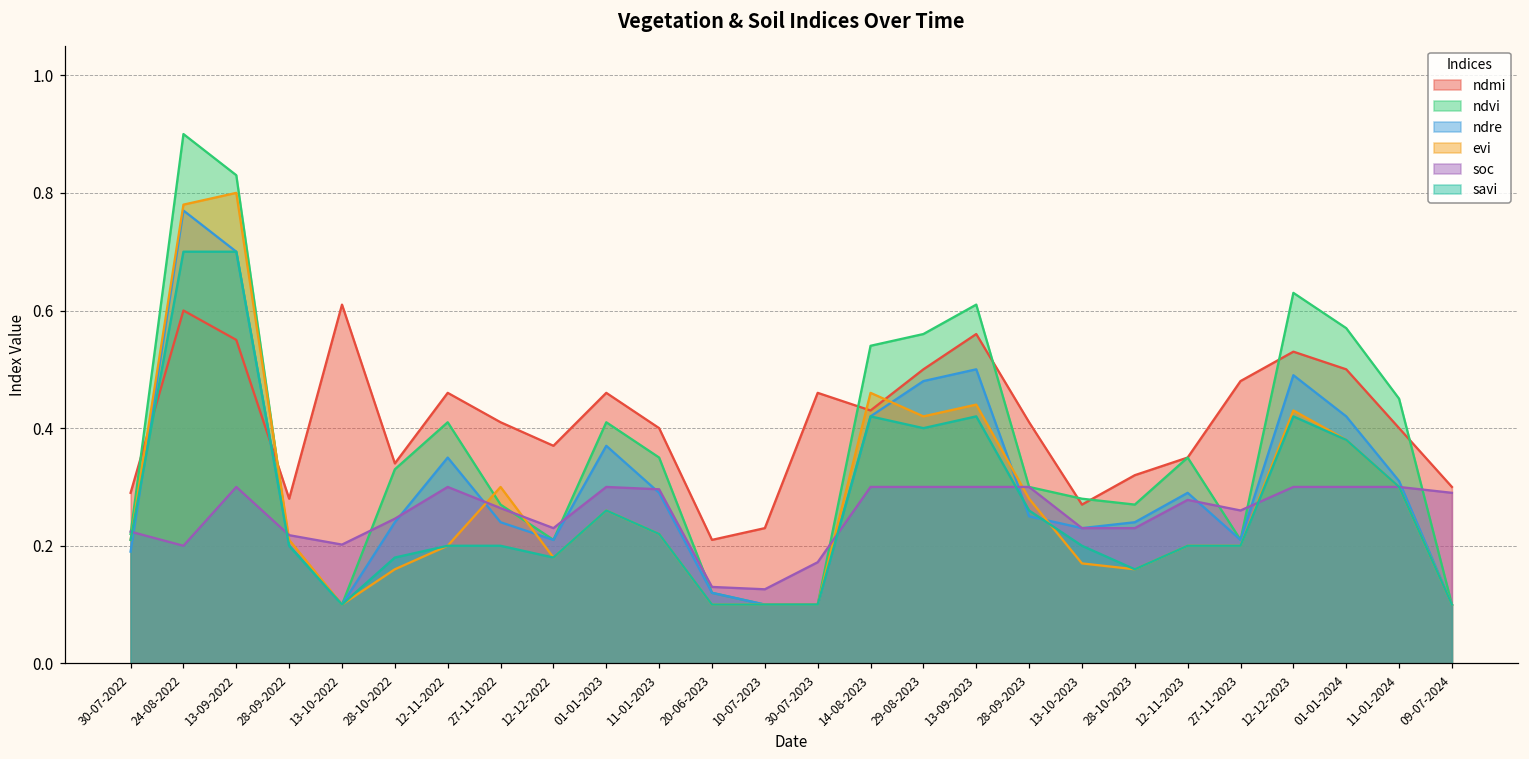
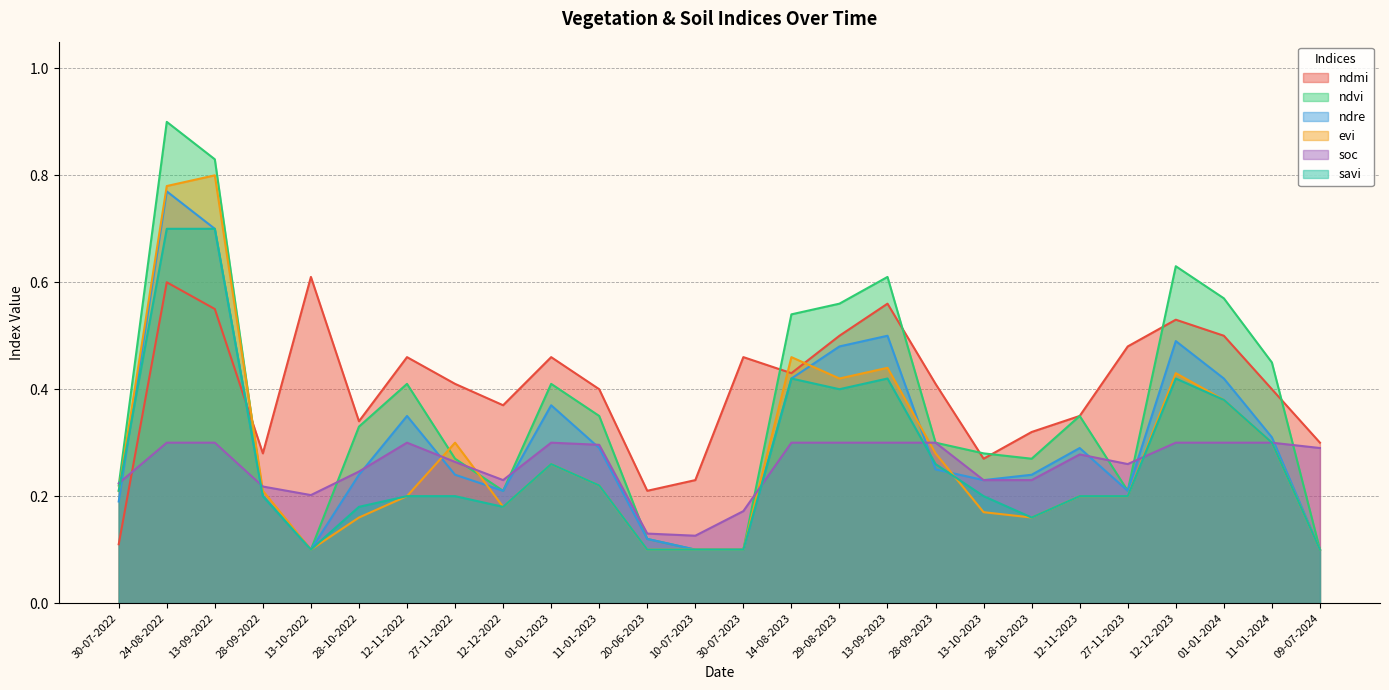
ndmi, 30-07-2022: 0.29 -> 0.11
soc, 24-08-2022: 0.2 -> 0.3
